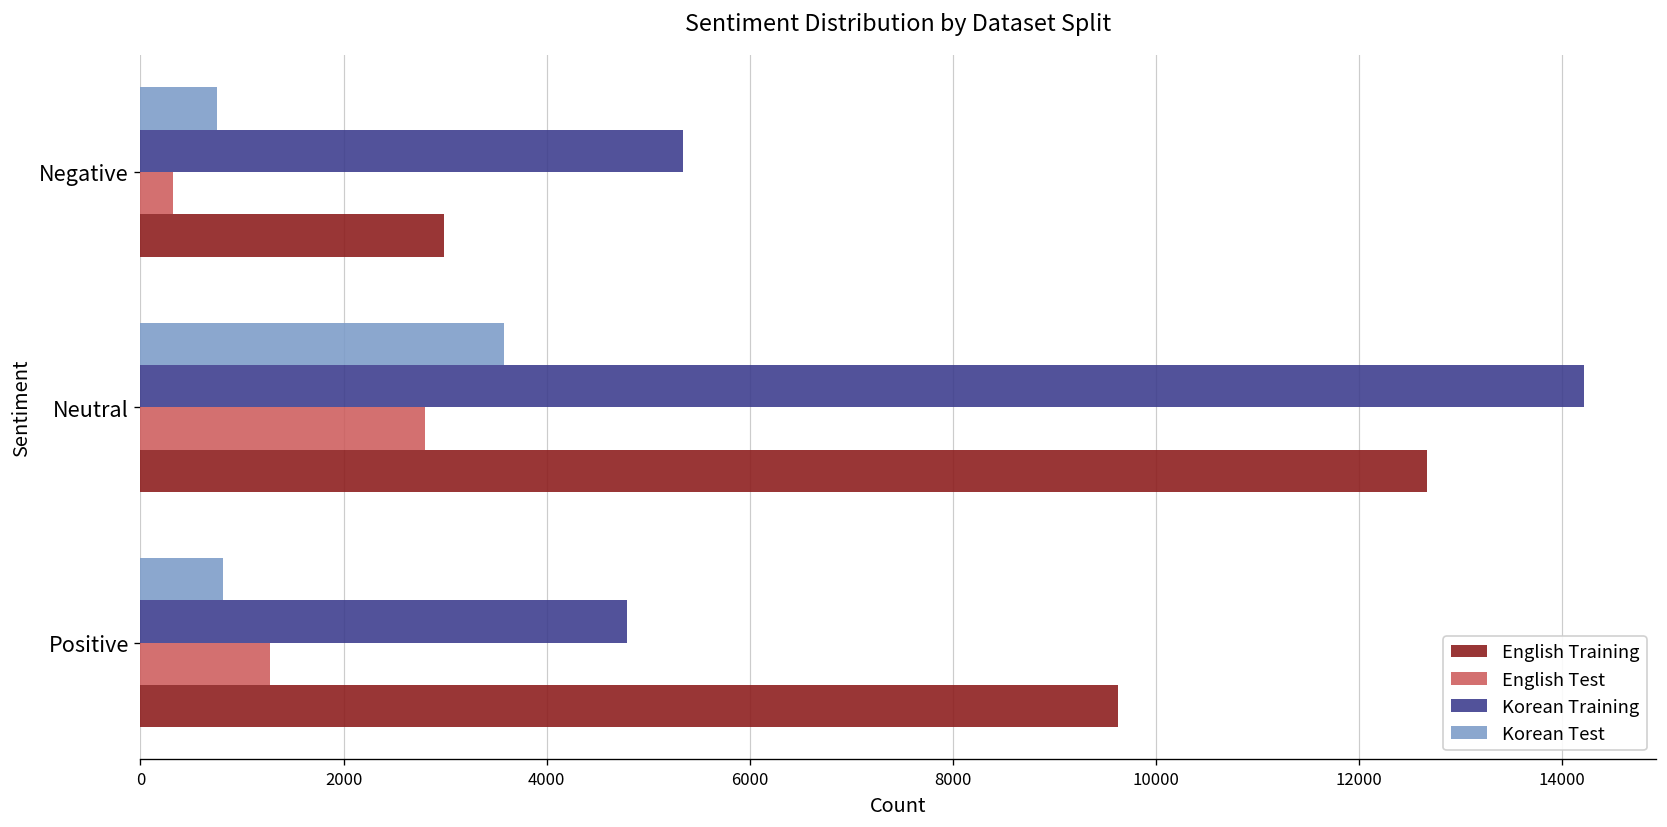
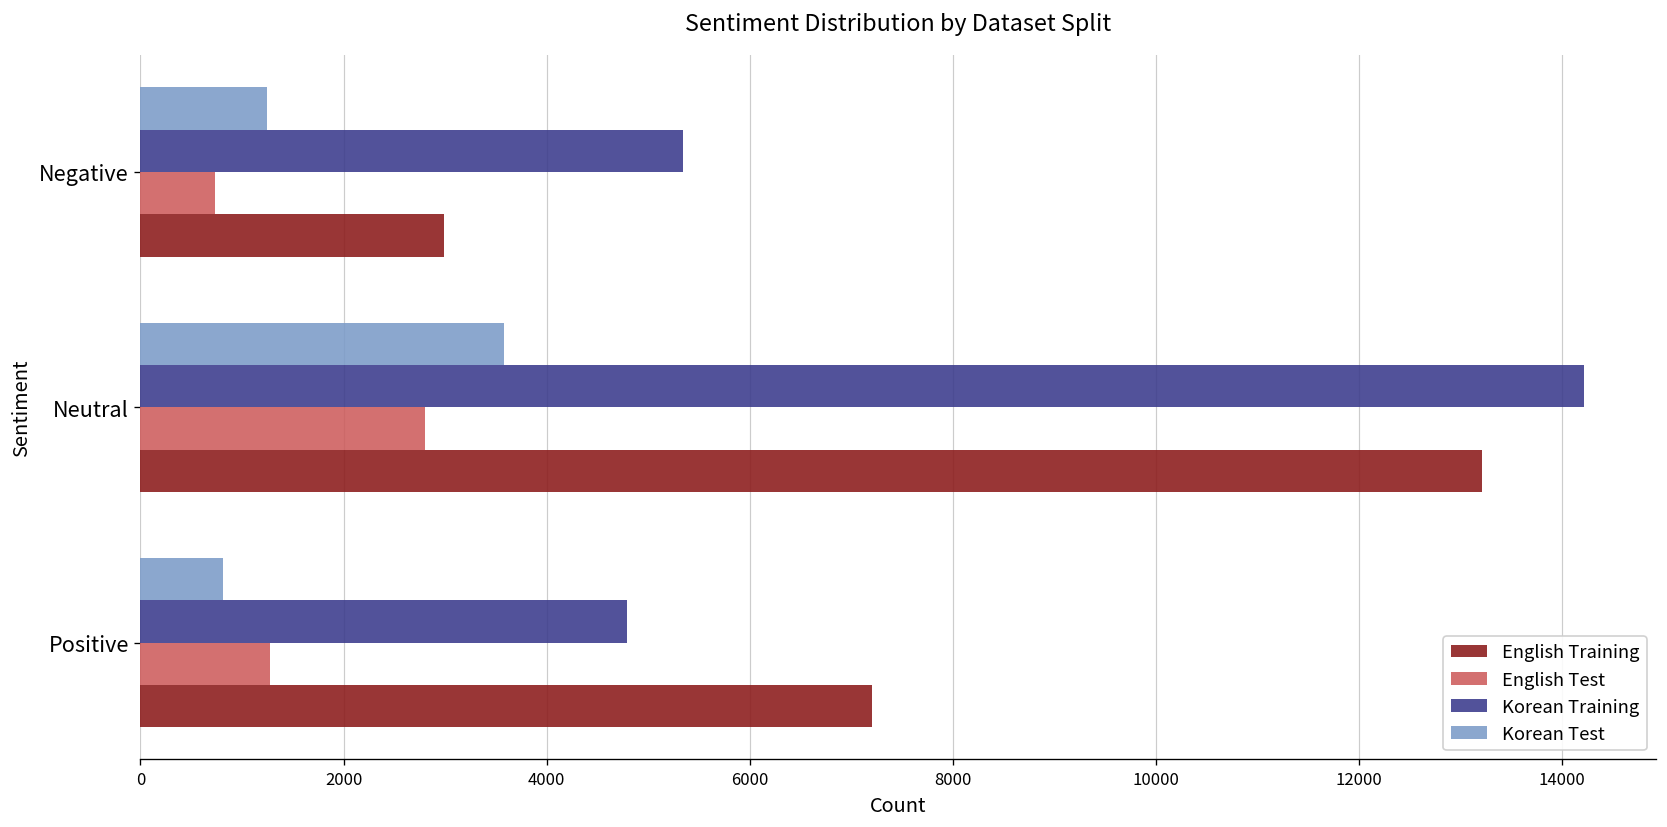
Korean Test, Negative: 800 -> 1200
English Test, Negative: 300 -> 700
English Training, Neutral: 12700 -> 13200
English Training, Positive: 9600 -> 7200
